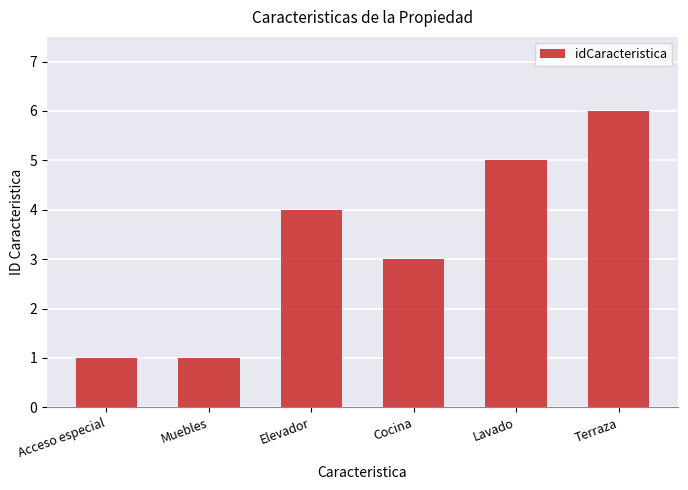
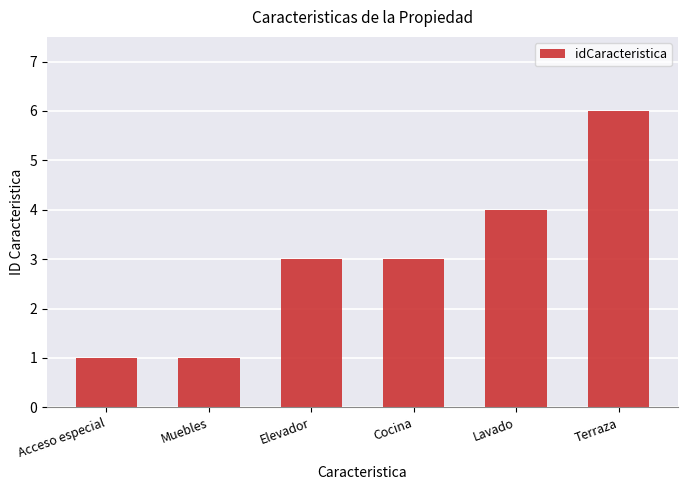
Elevador: 4 -> 3
Lavado: 5 -> 4
